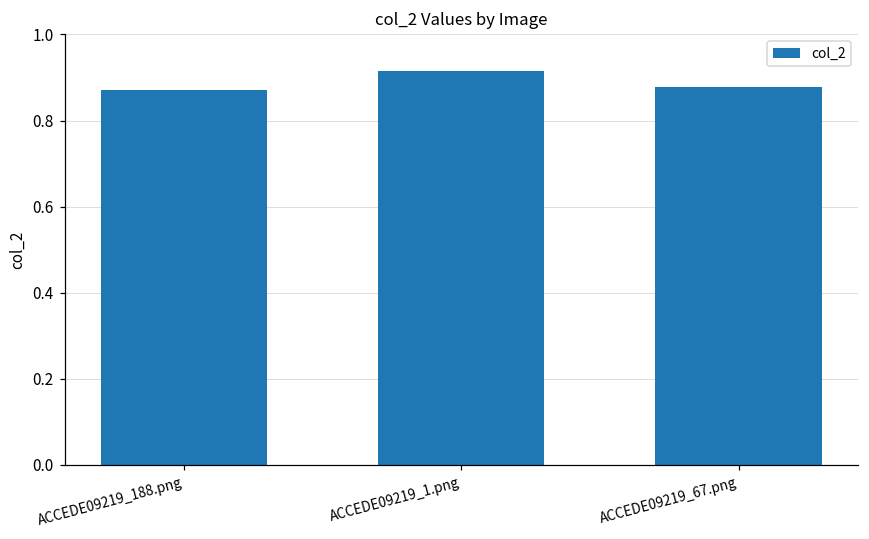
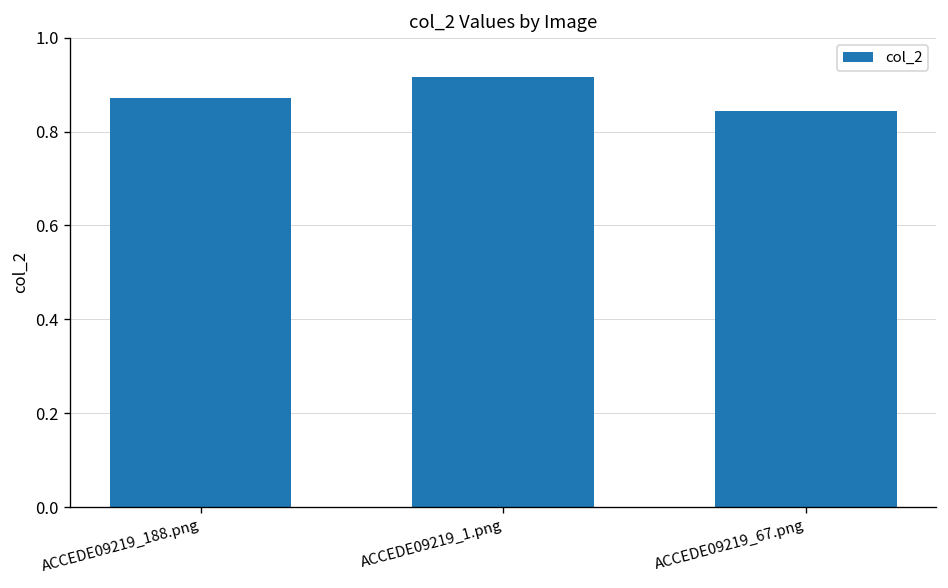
ACCEDE09219_67.png: 0.88 -> 0.84
